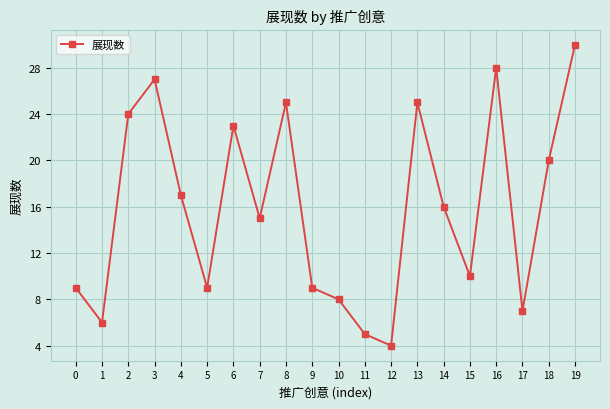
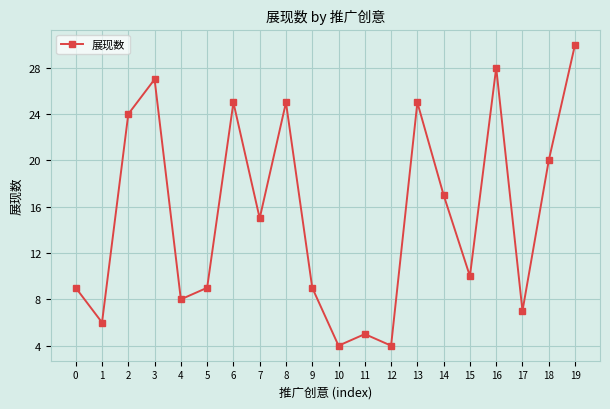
4: 17 -> 8
6: 23 -> 25
10: 8 -> 4
14: 16 -> 17
